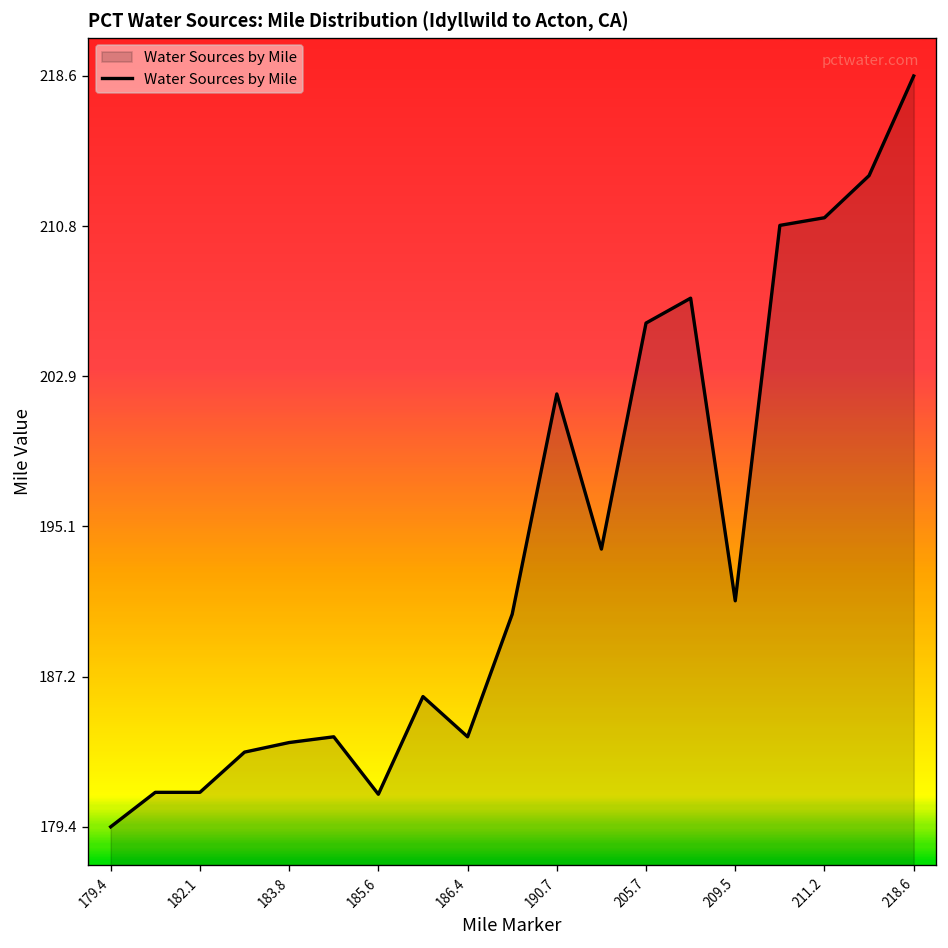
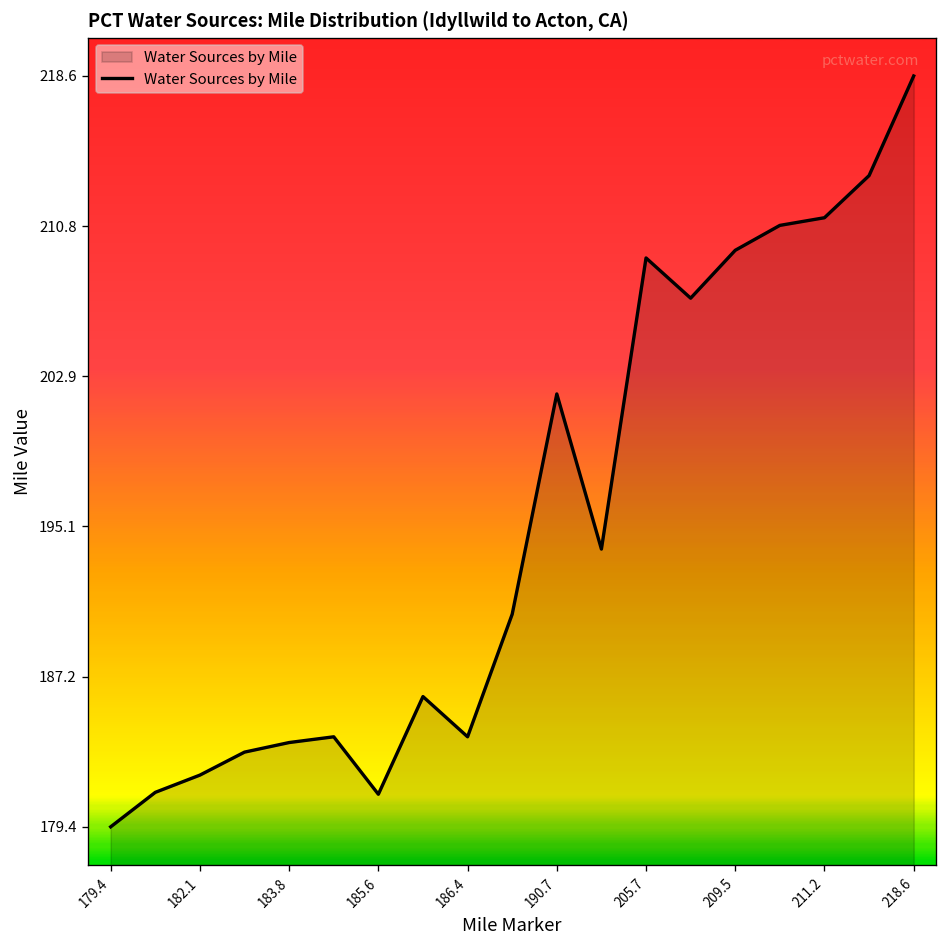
182.1: 181.2 -> 182.1
205.7: 205.7 -> 209.1
209.5: 191.2 -> 209.5
